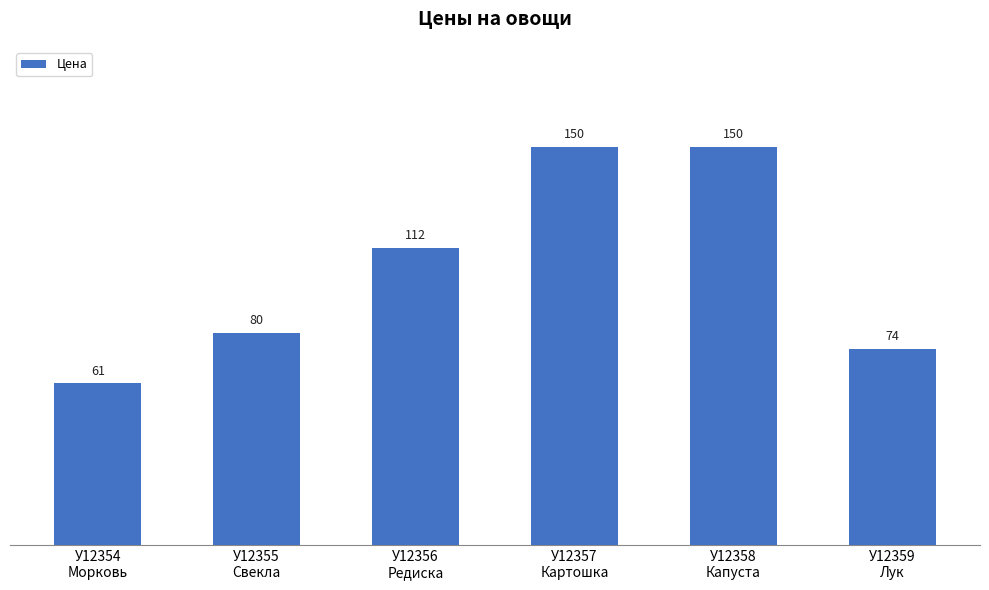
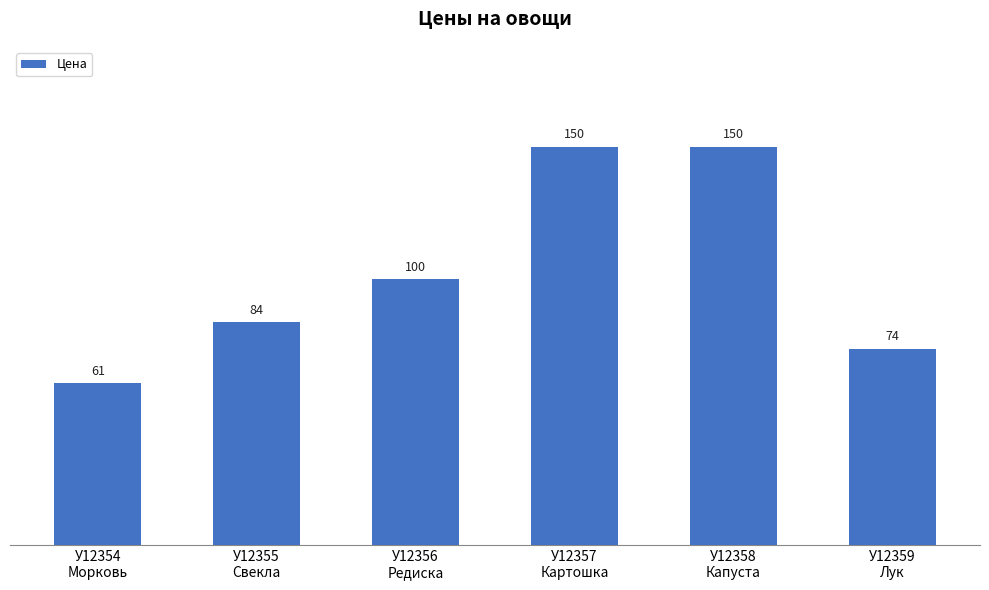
У12355 Свекла: 80 -> 84
У12356 Редиска: 112 -> 100
